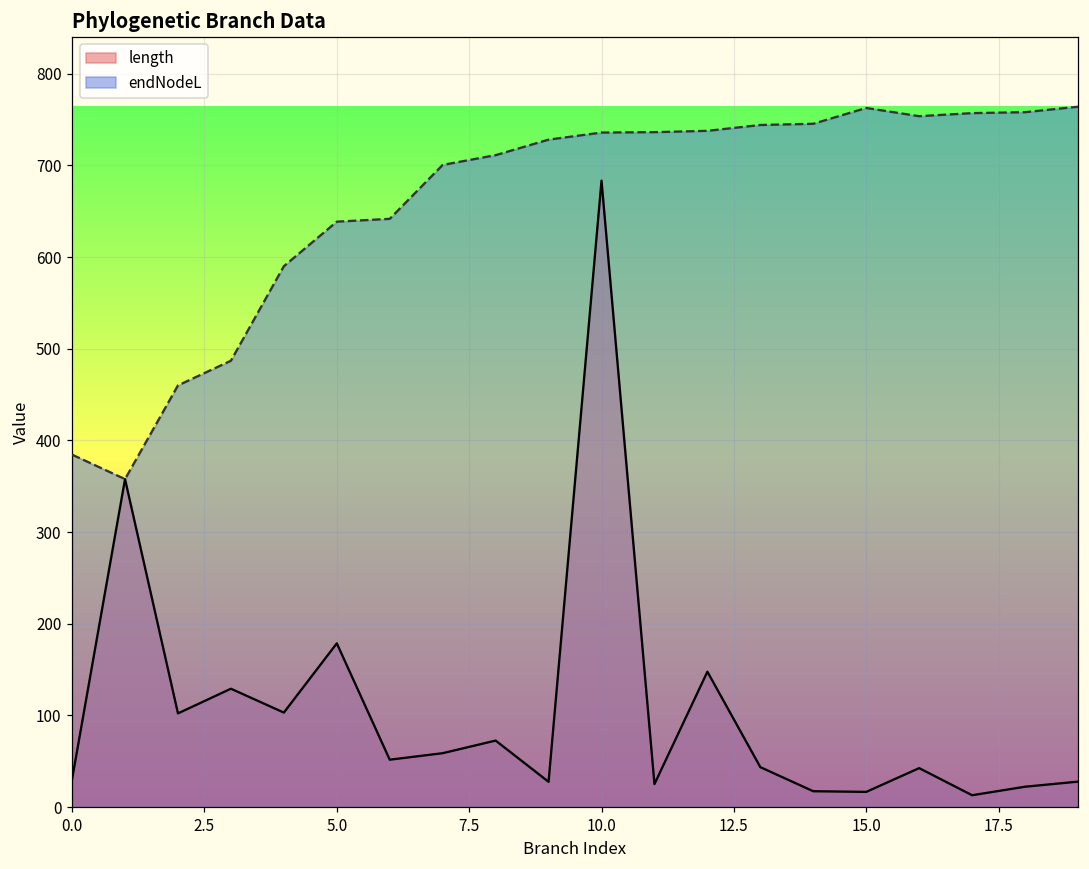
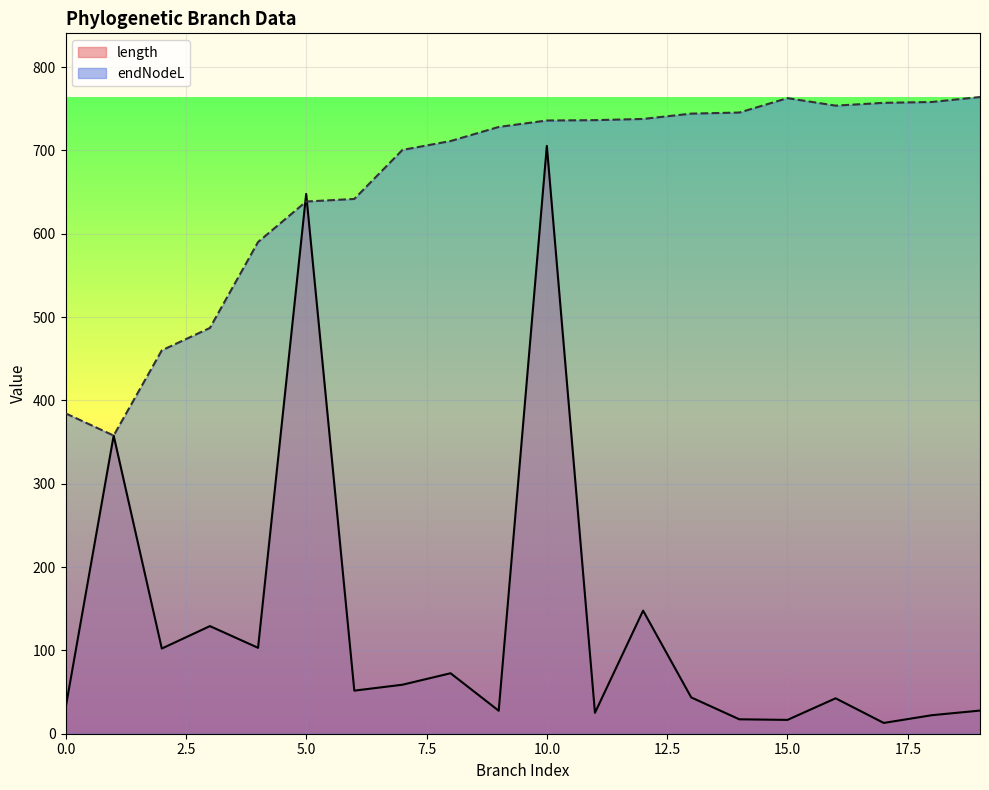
length, 5.0: 180 -> 650
length, 10.0: 680 -> 710
